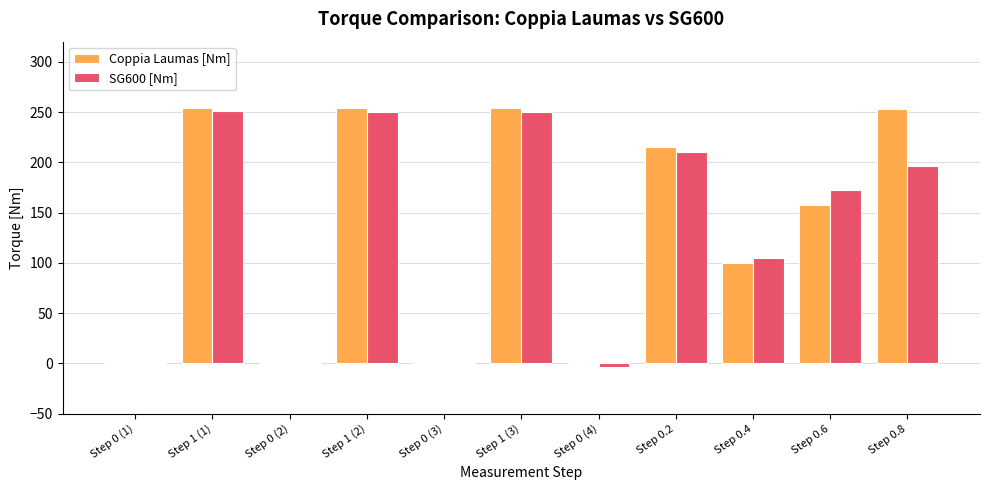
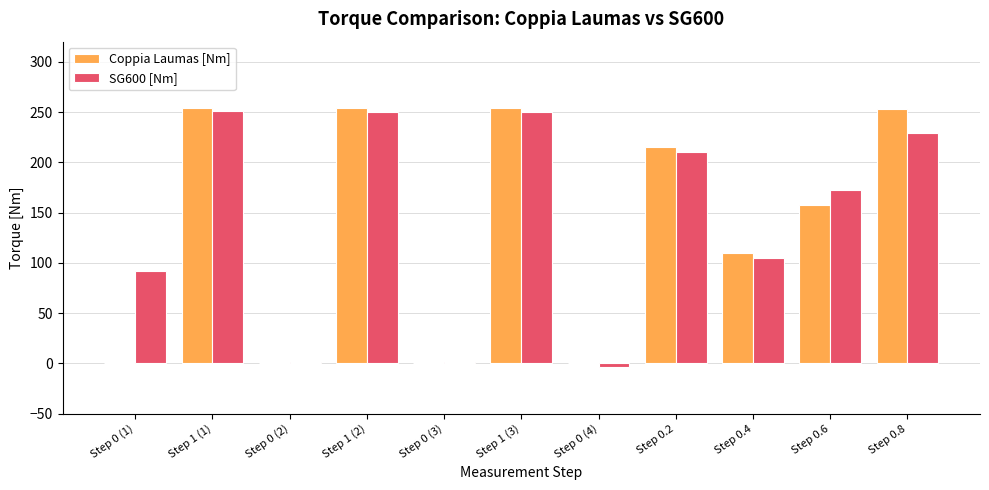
SG600 [Nm], Step 0 (1): 1 -> 92
Coppia Laumas [Nm], Step 0.4: 100 -> 109
SG600 [Nm], Step 0.8: 196 -> 230
